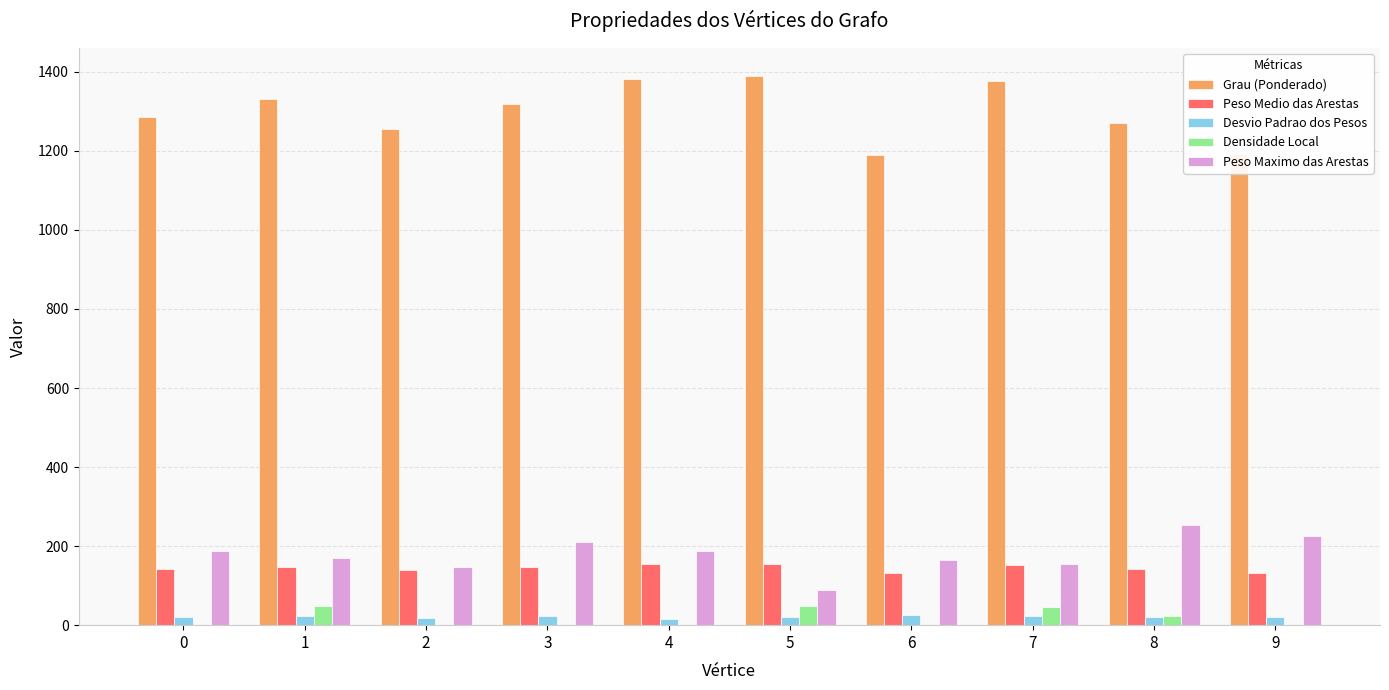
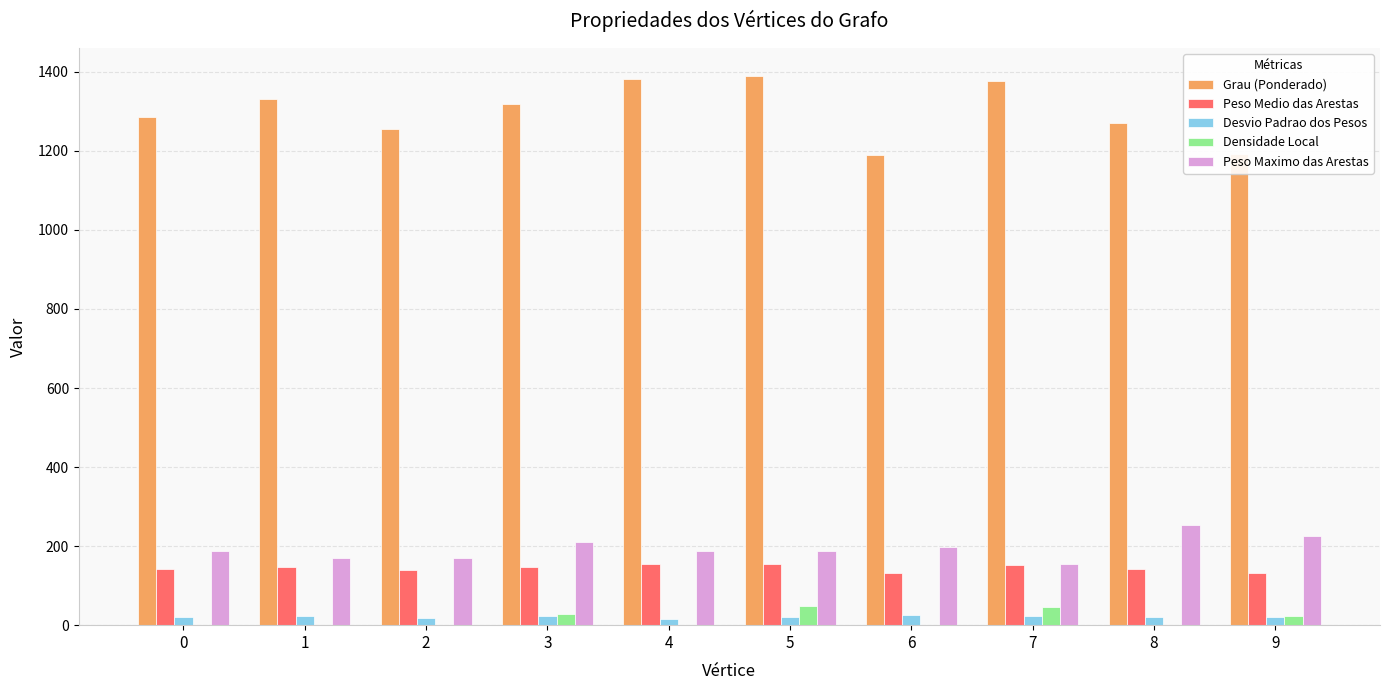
Densidade Local, 1: 50 -> 0
Peso Maximo das Arestas, 2: 150 -> 170
Densidade Local, 3: 0 -> 30
Peso Maximo das Arestas, 5: 90 -> 190
Peso Maximo das Arestas, 6: 160 -> 200
Densidade Local, 8: 20 -> 0
Densidade Local, 9: 0 -> 20
